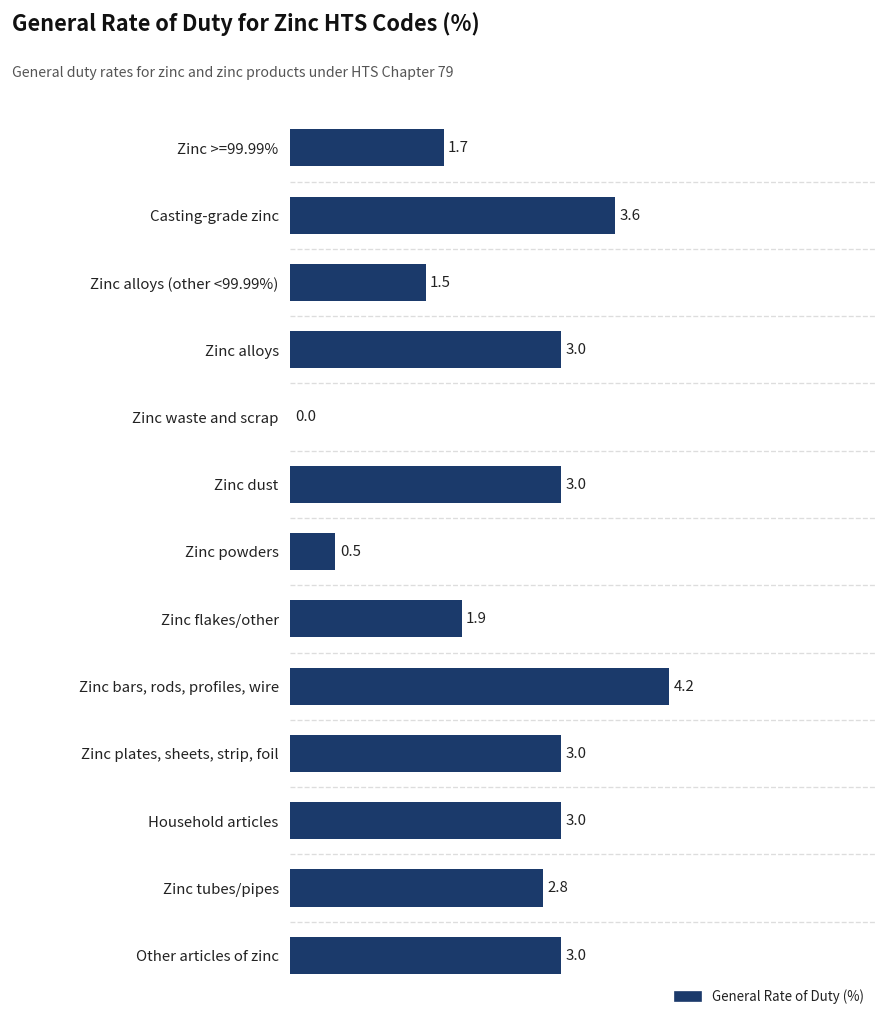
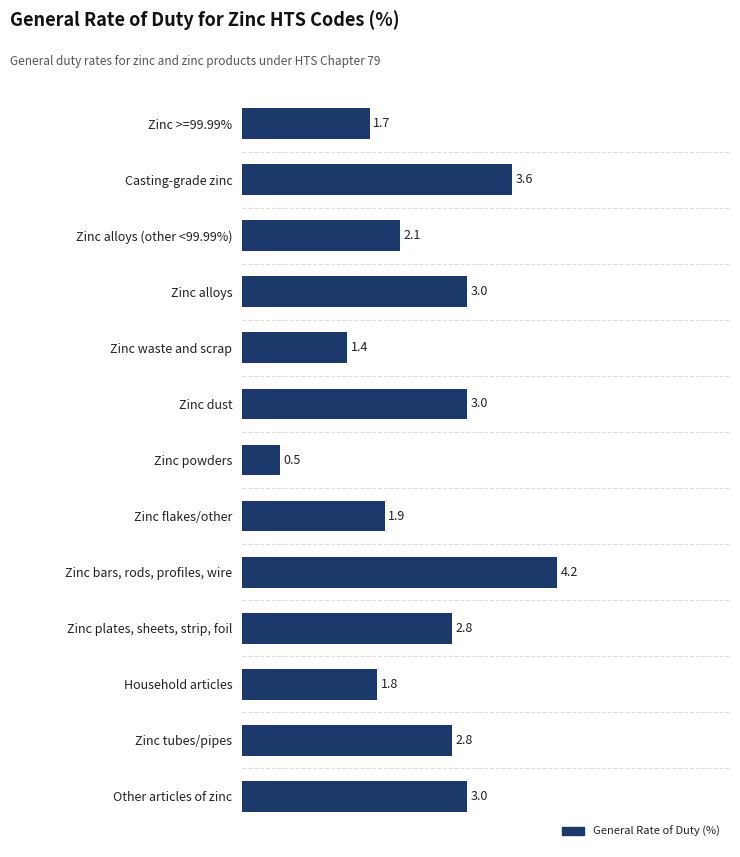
Zinc alloys (other <99.99%): 1.5 -> 2.1
Zinc waste and scrap: 0.0 -> 1.4
Zinc plates, sheets, strip, foil: 3.0 -> 2.8
Household articles: 3.0 -> 1.8
